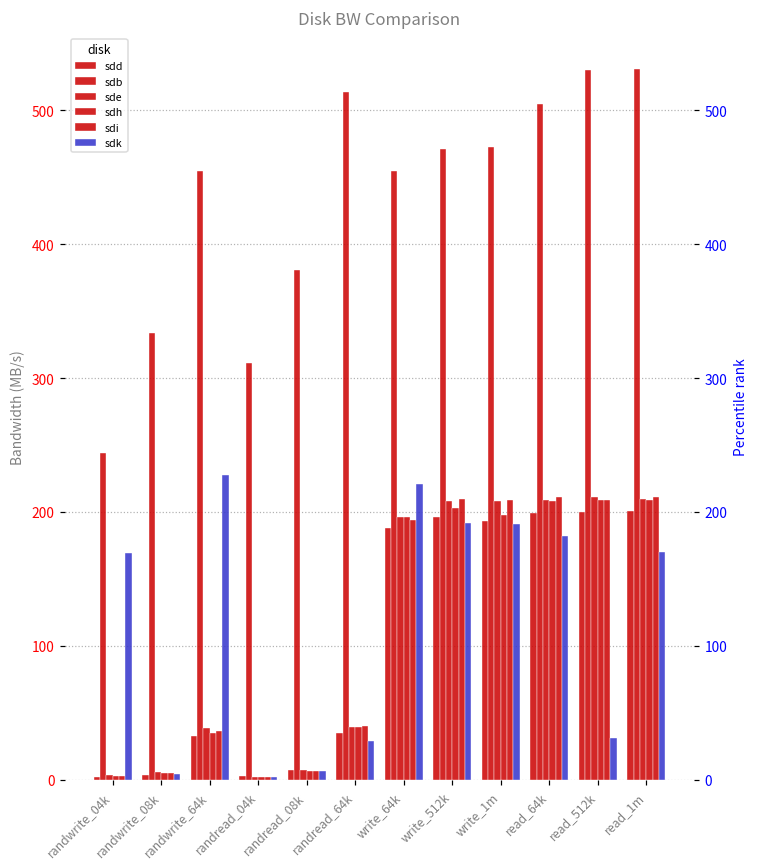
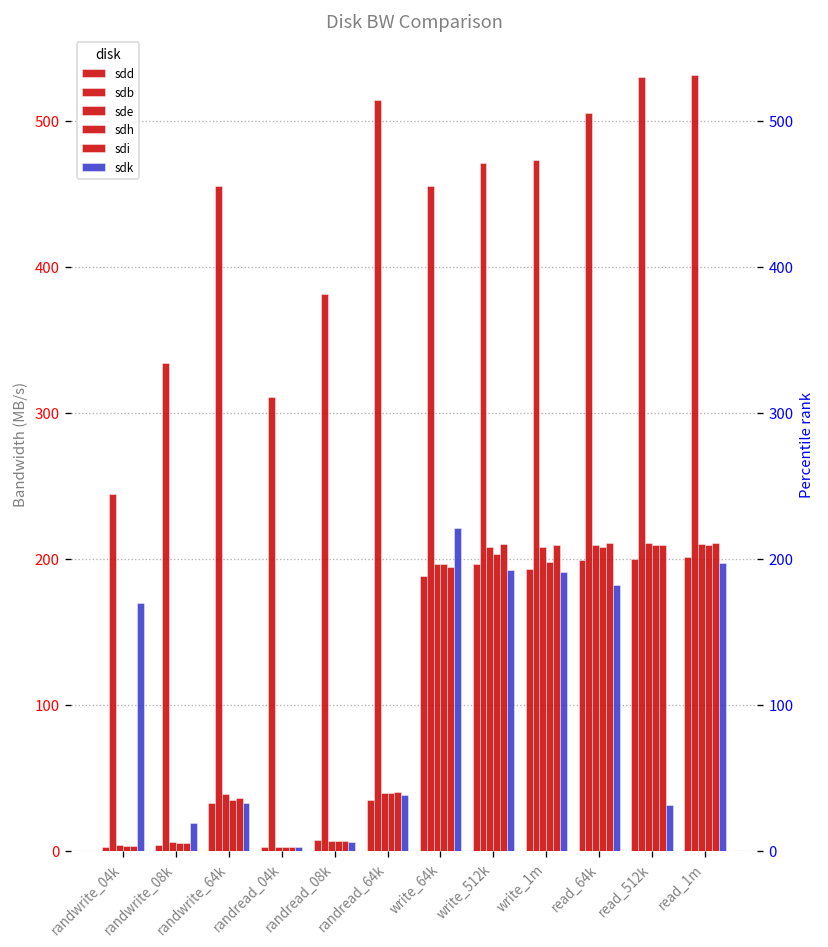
sdk, randwrite_08k: 4 -> 19
sdk, randwrite_64k: 228 -> 33
sdk, randread_64k: 29 -> 38
sdk, read_1m: 170 -> 197
